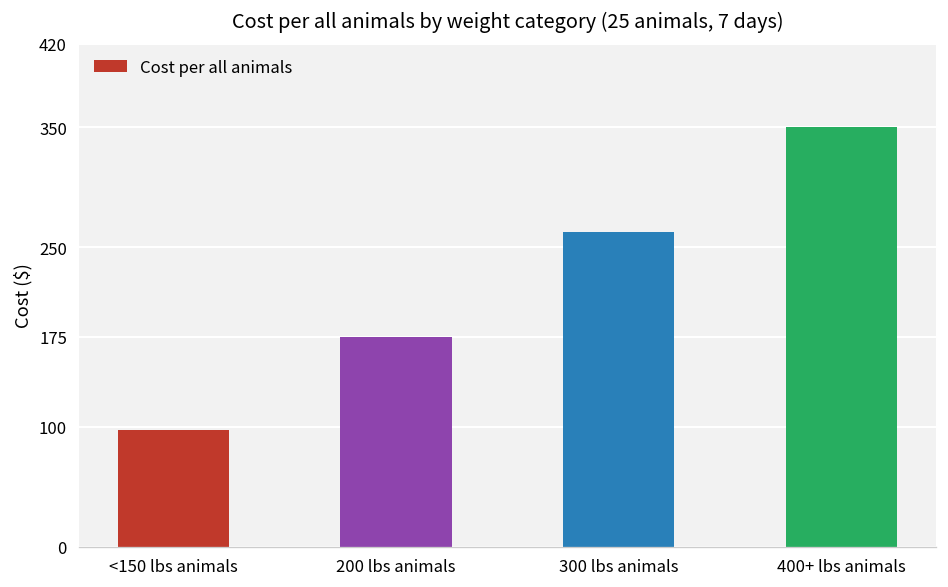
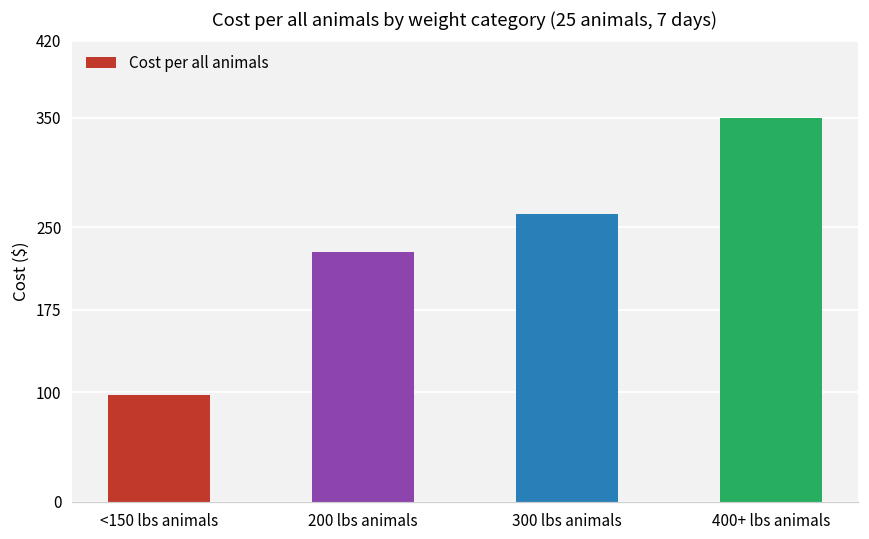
200 lbs animals: 180 -> 230
